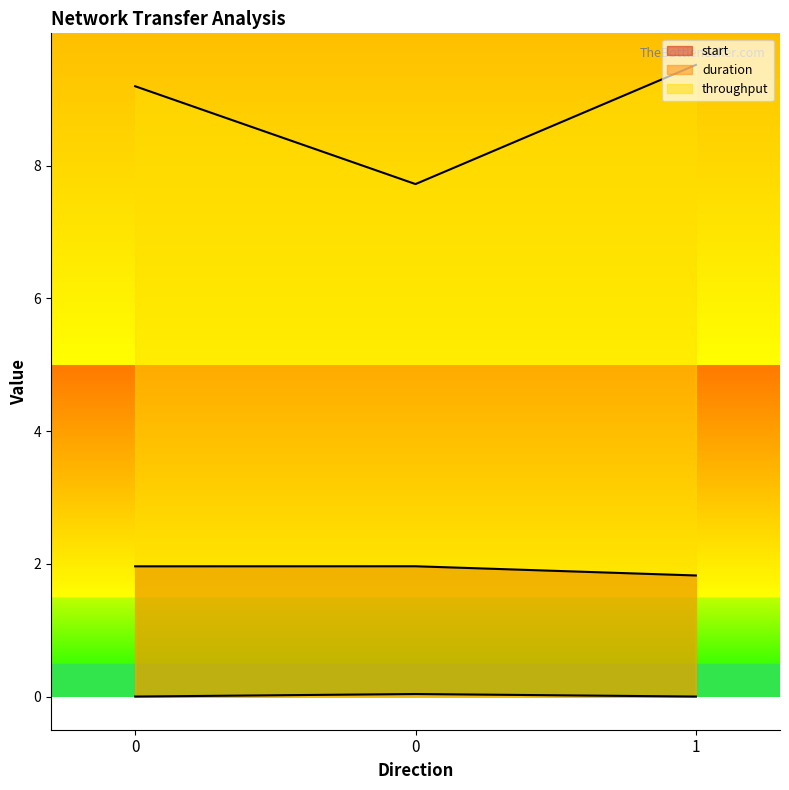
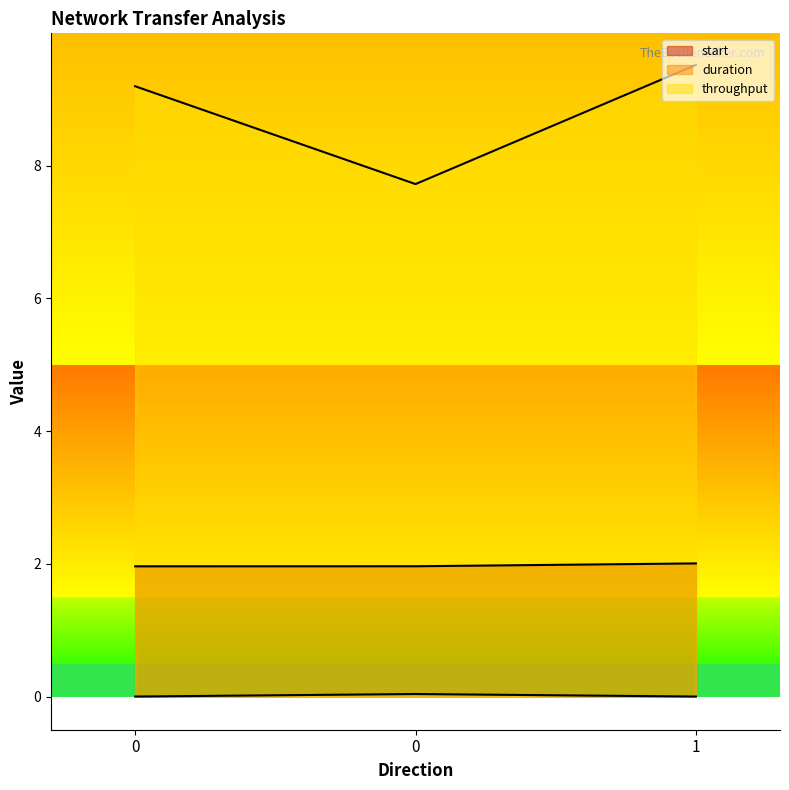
start, 1: 1.8 -> 2.0
